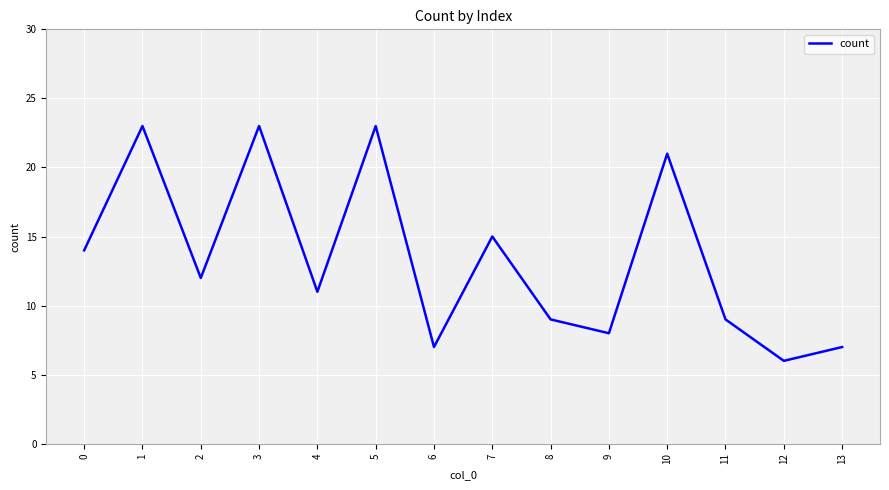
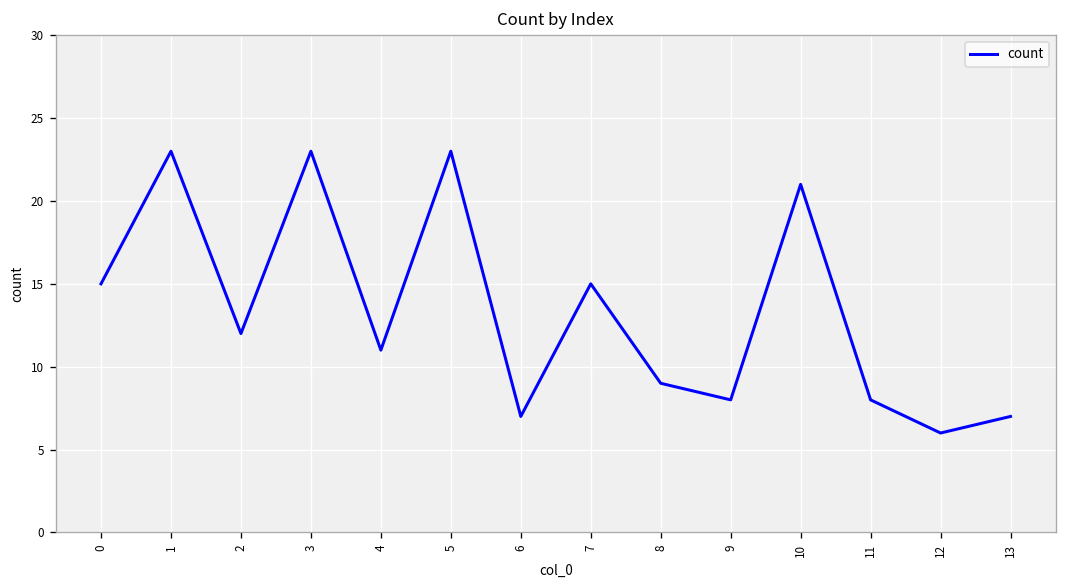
0: 14 -> 15
11: 9 -> 8
